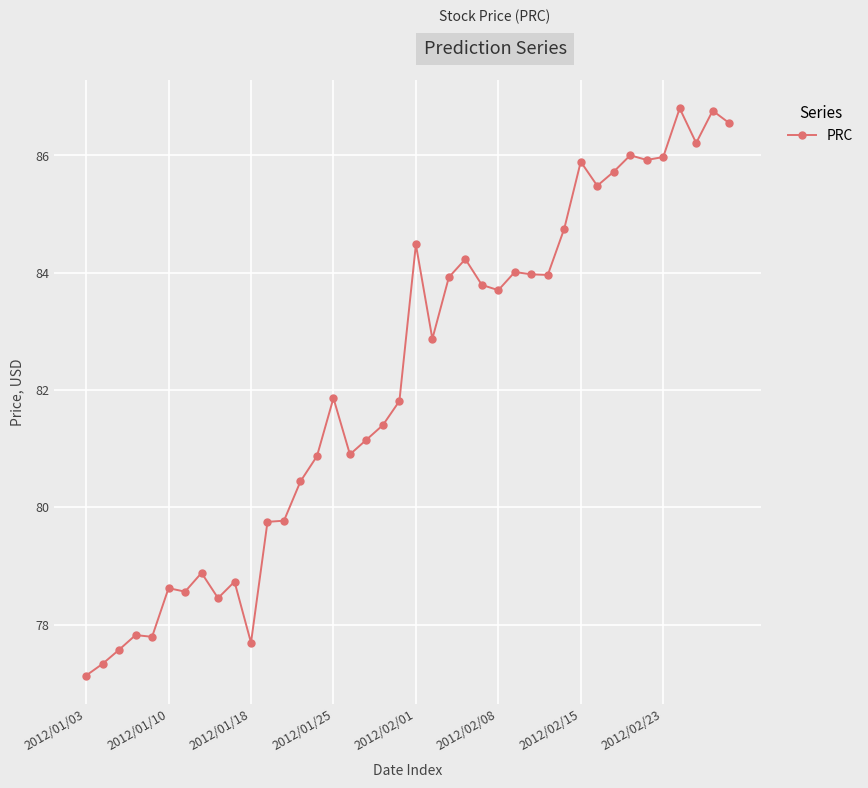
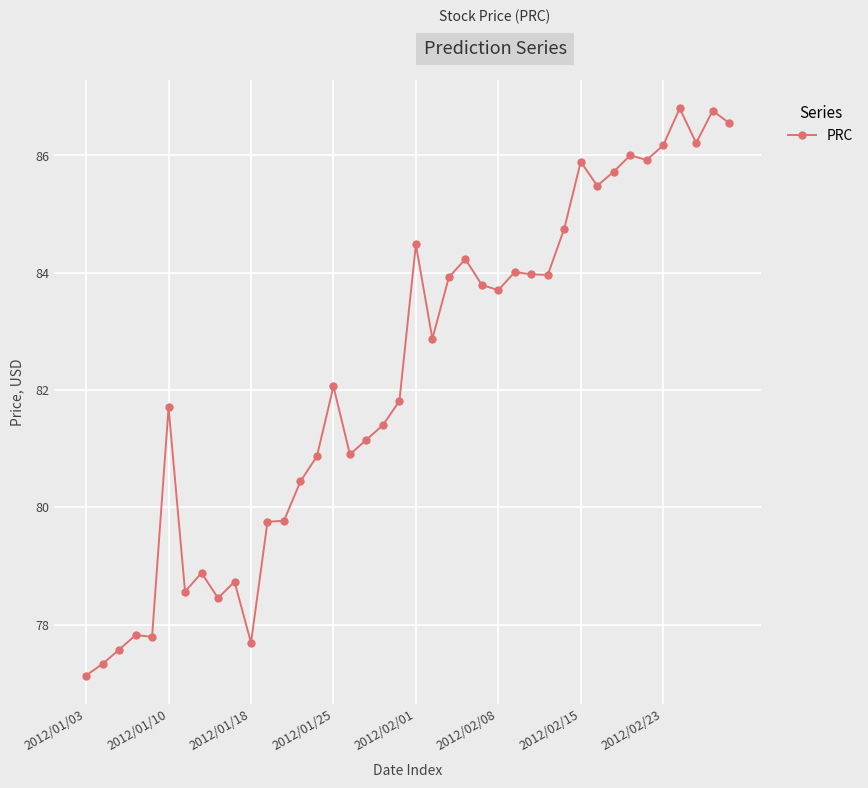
2012/01/10: 78.6 -> 81.7
2012/01/25: 81.9 -> 82.1
2012/02/23: 86.0 -> 86.2
